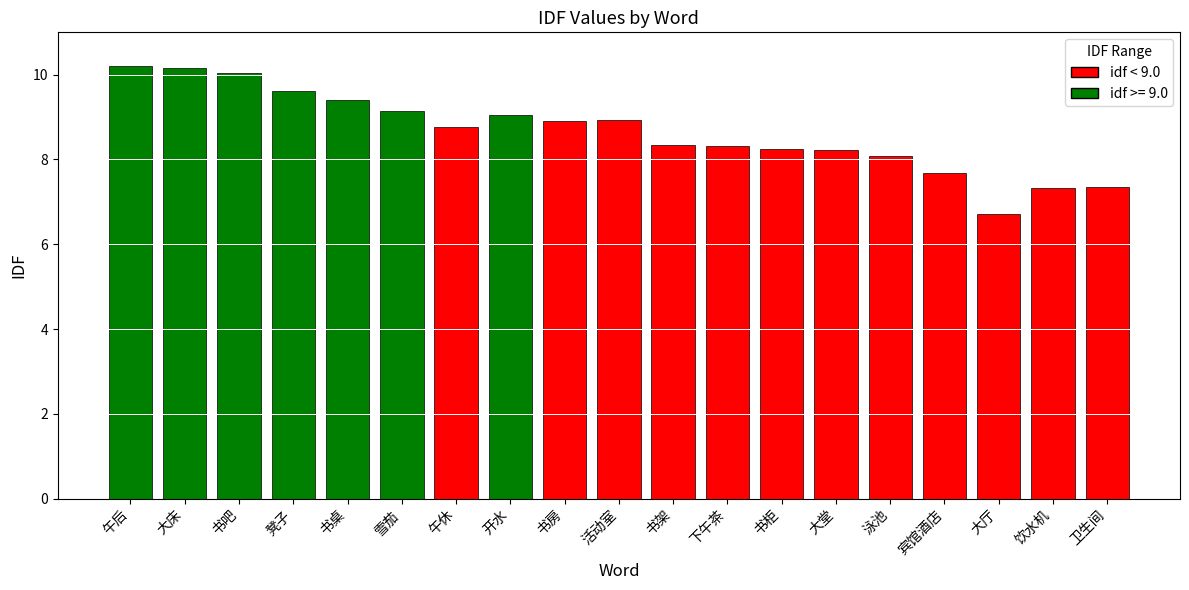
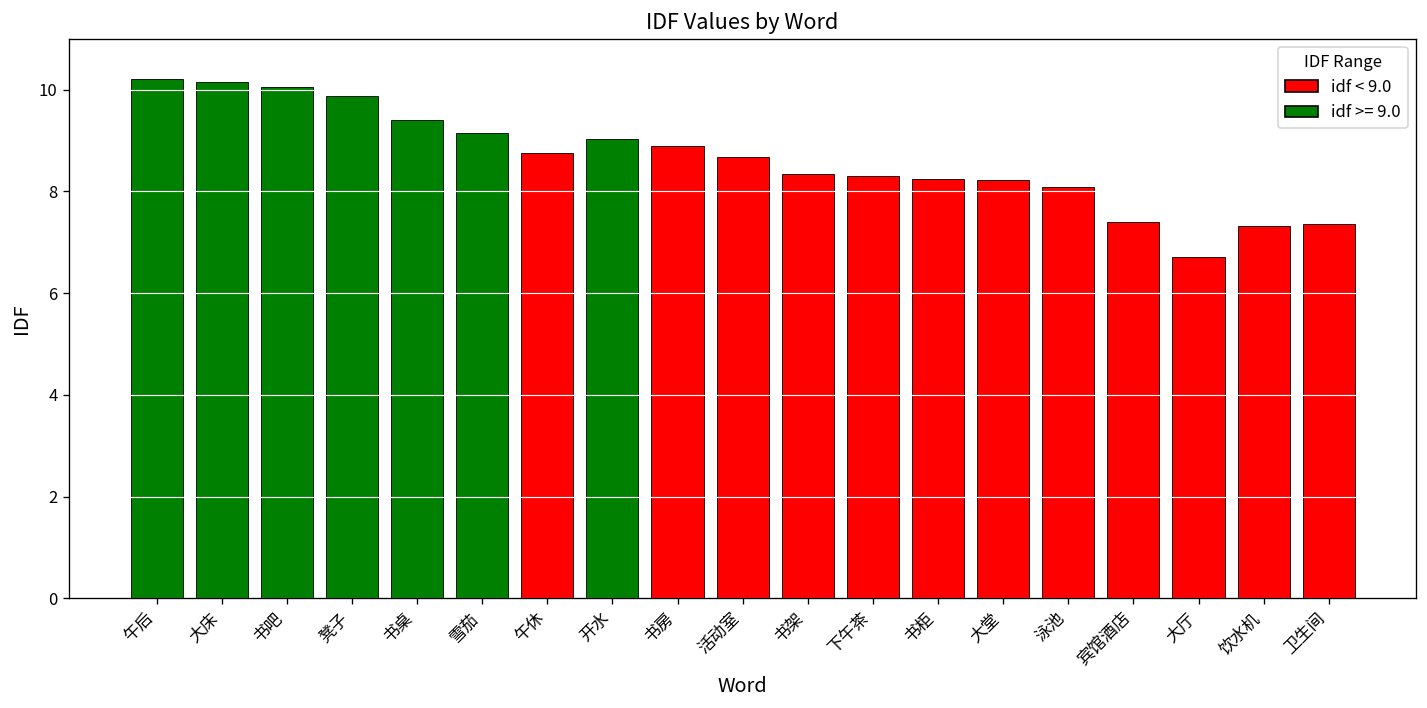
凳子: 9.6 -> 9.9
活动室: 8.9 -> 8.7
宾馆酒店: 7.7 -> 7.4
